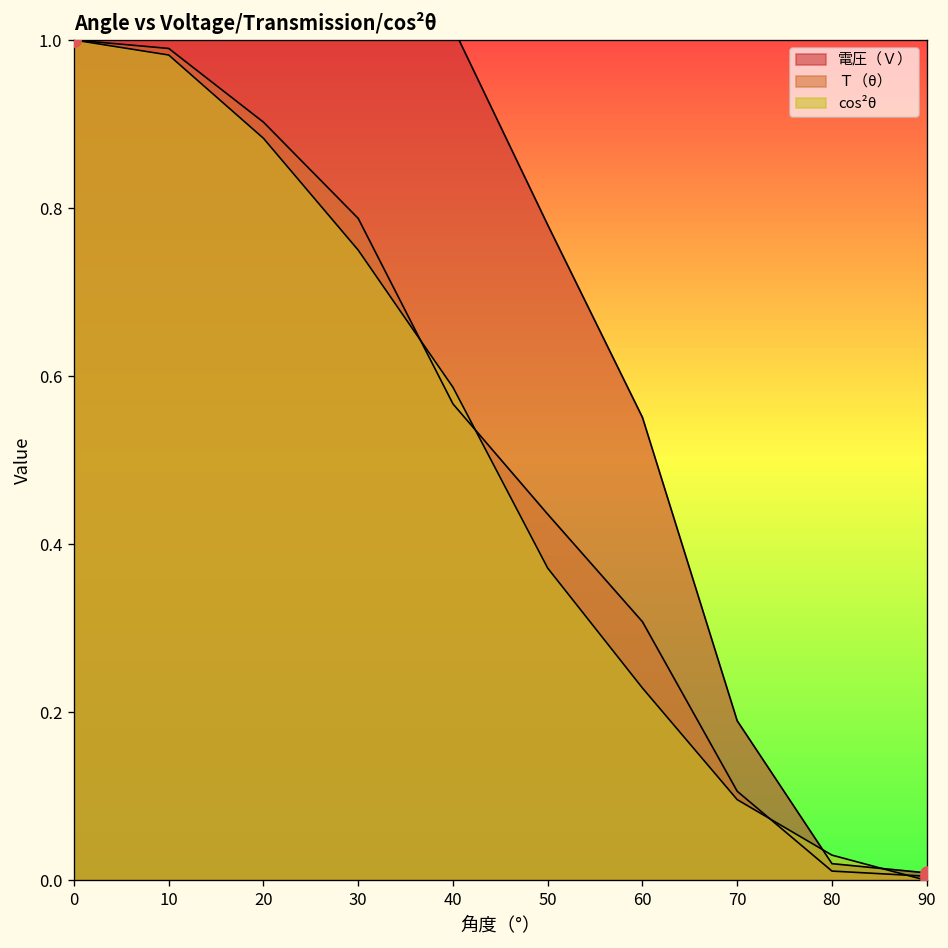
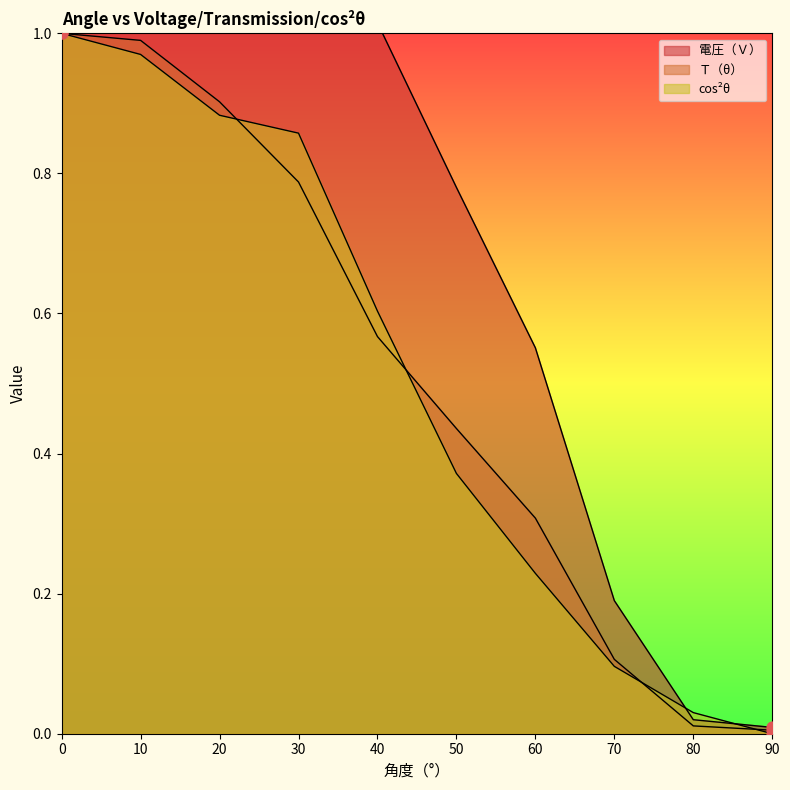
cos²θ, 10: 0.98 -> 0.97
cos²θ, 30: 0.75 -> 0.86
cos²θ, 40: 0.59 -> 0.60
